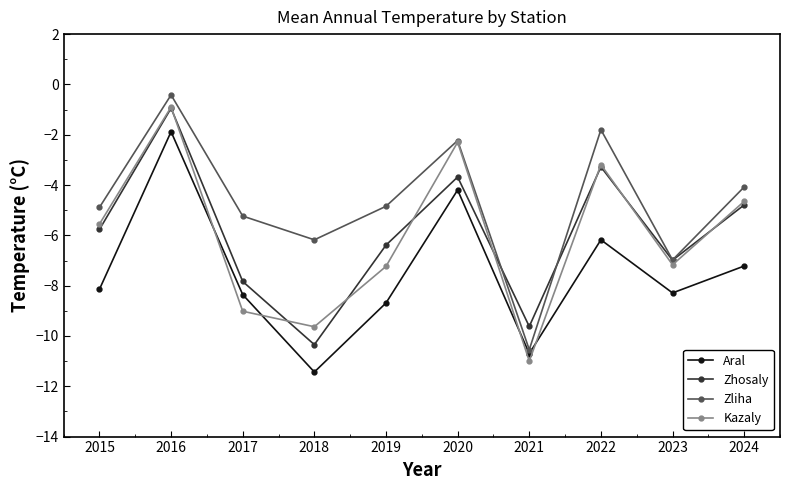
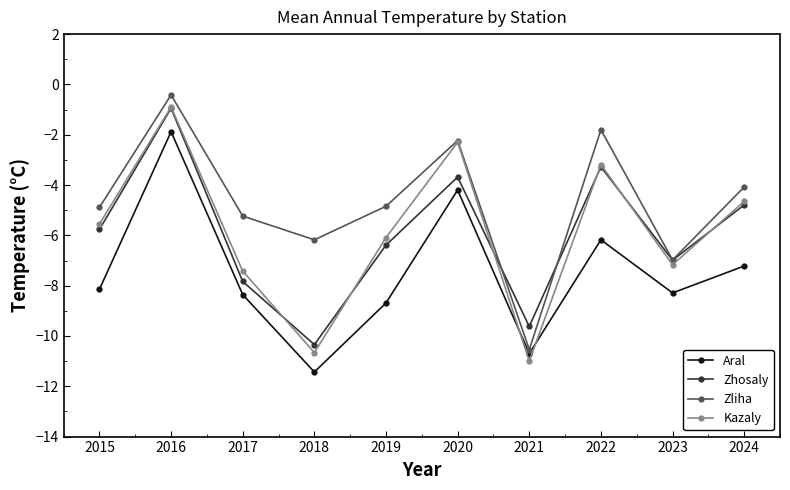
Kazaly, 2017: -9.0 -> -7.4
Kazaly, 2018: -9.6 -> -10.7
Kazaly, 2019: -7.2 -> -6.1
